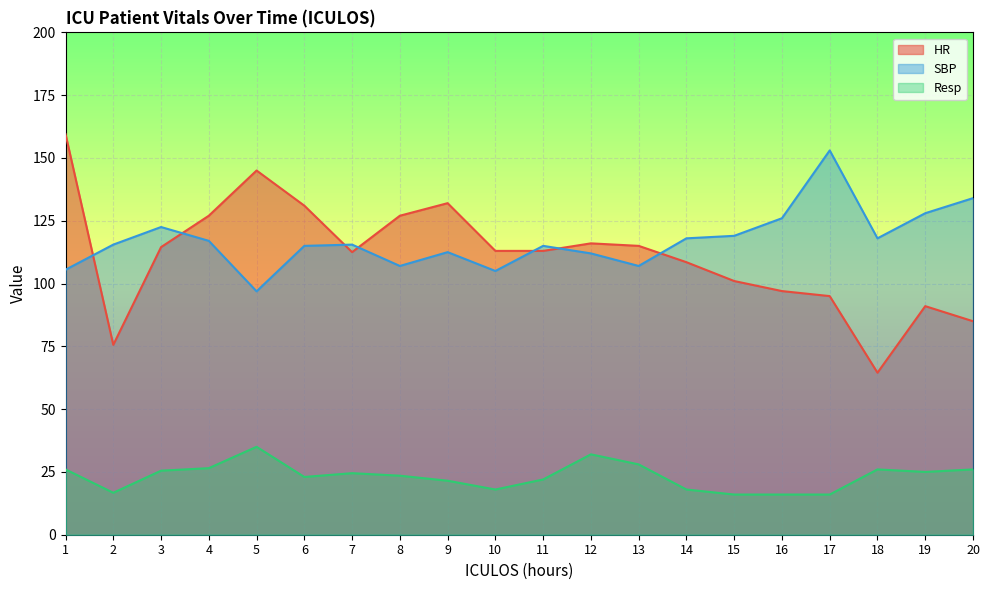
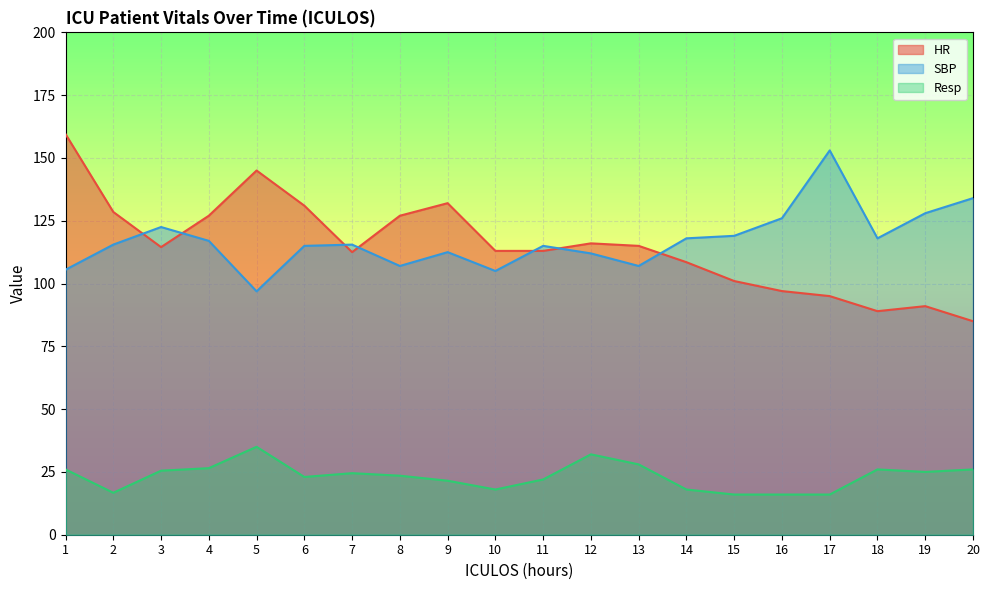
HR, 2: 76 -> 129
HR, 18: 65 -> 89
